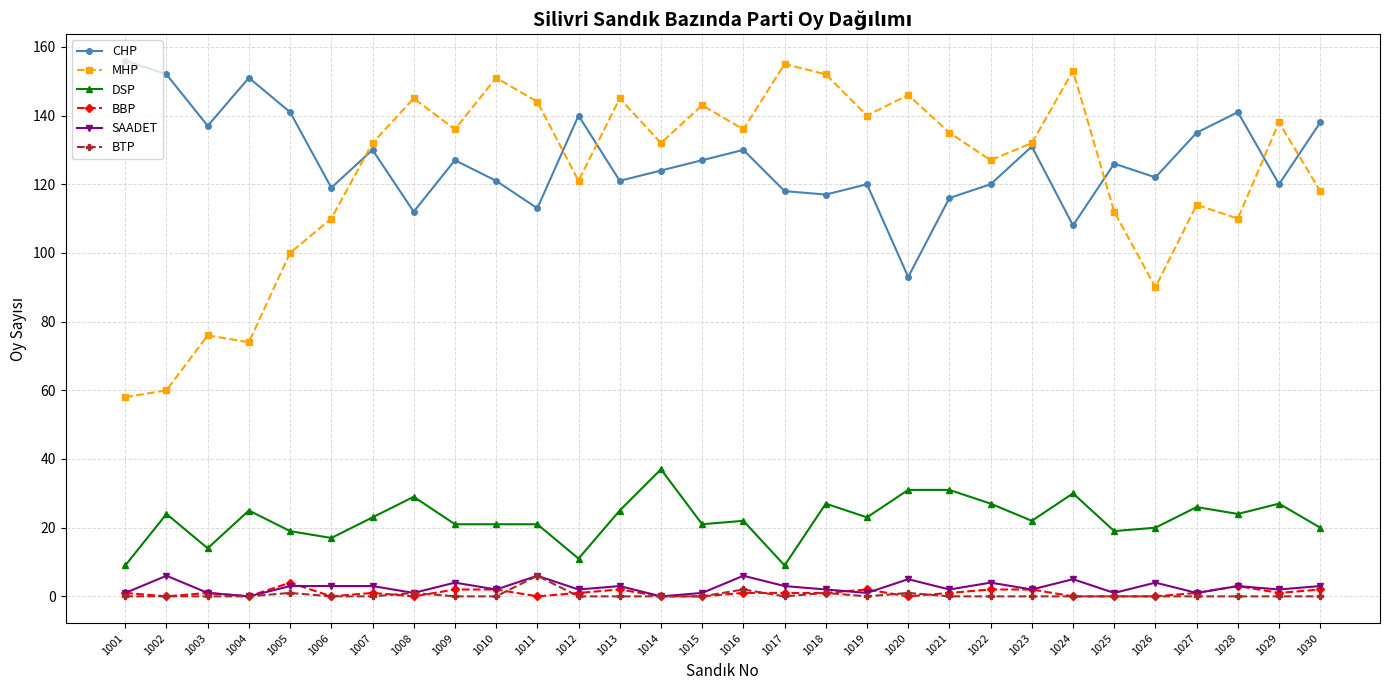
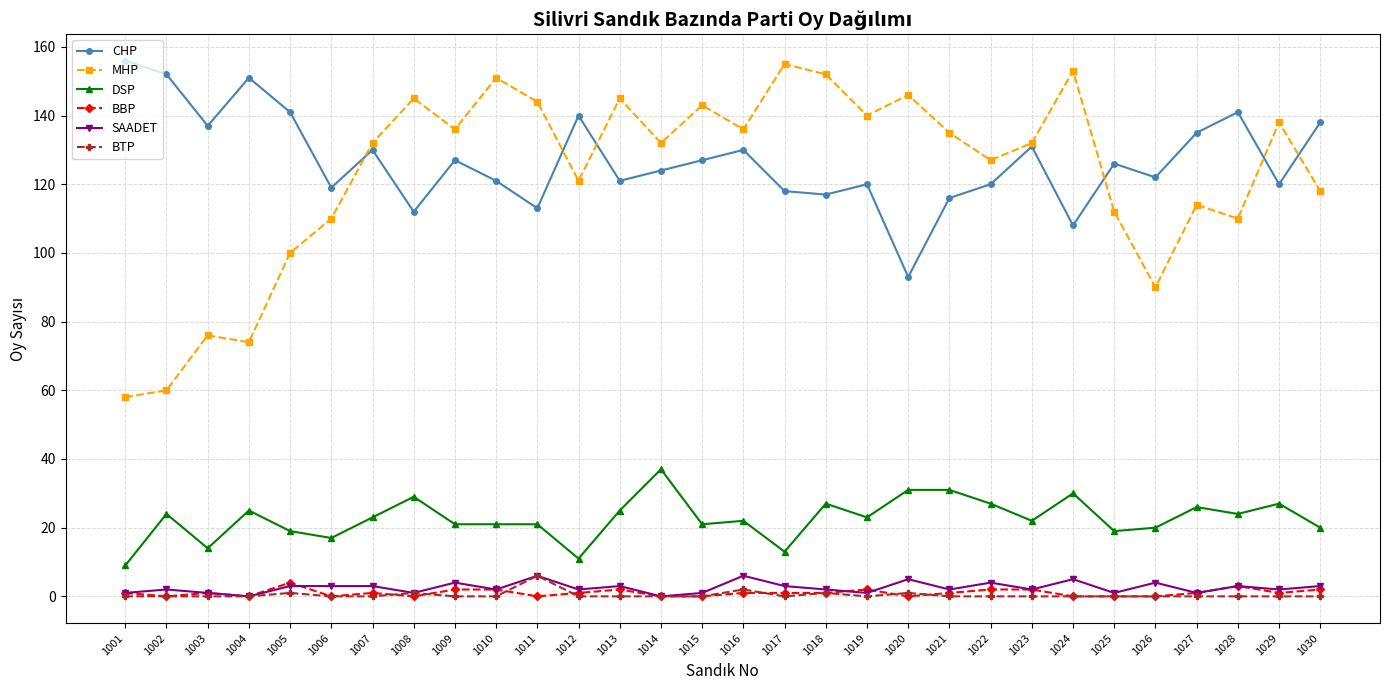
SAADET, 1002: 6 -> 2
DSP, 1017: 9 -> 13
